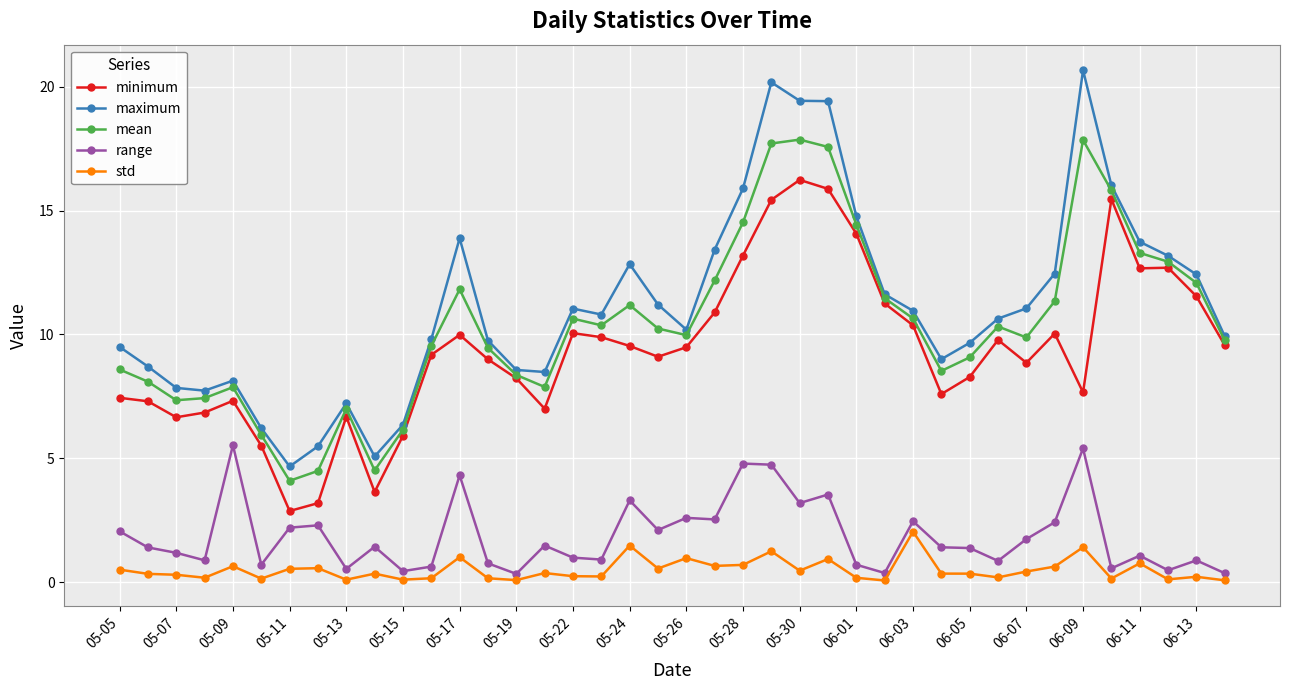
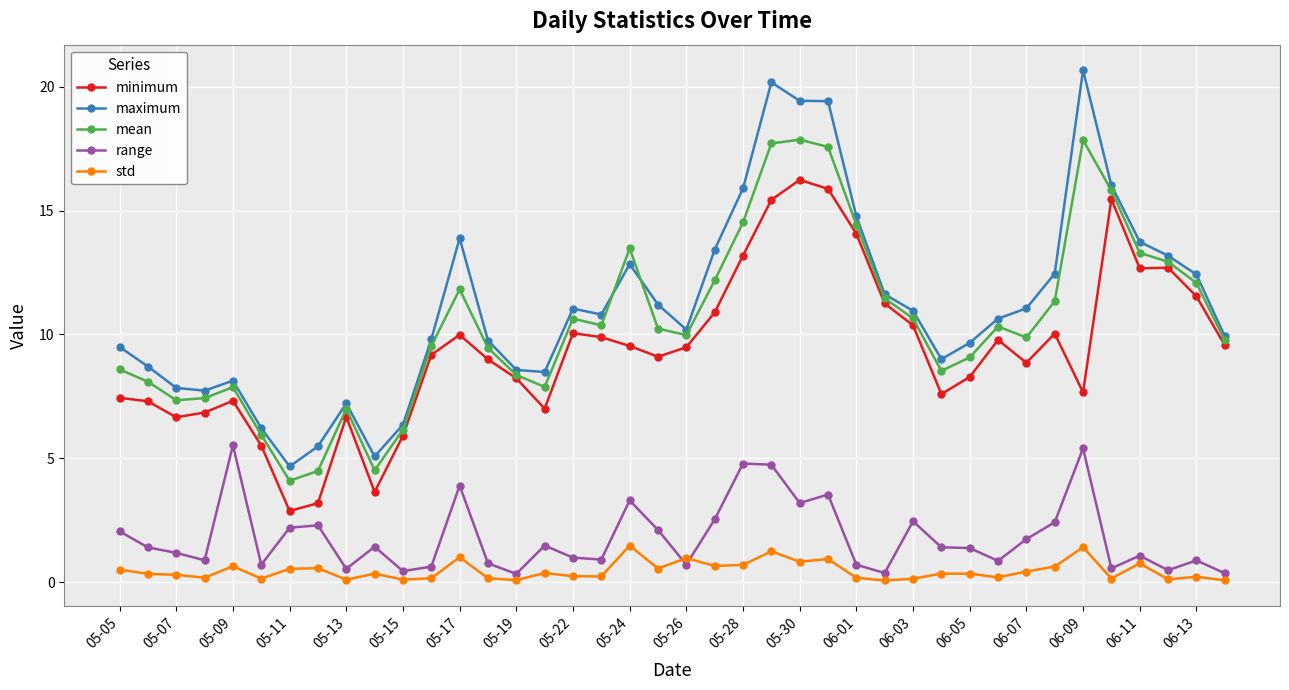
range, 05-17: 4.3 -> 3.9
mean, 05-24: 11.2 -> 13.5
range, 05-26: 2.6 -> 0.7
std, 05-30: 0.5 -> 0.8
std, 06-03: 2.0 -> 0.1
